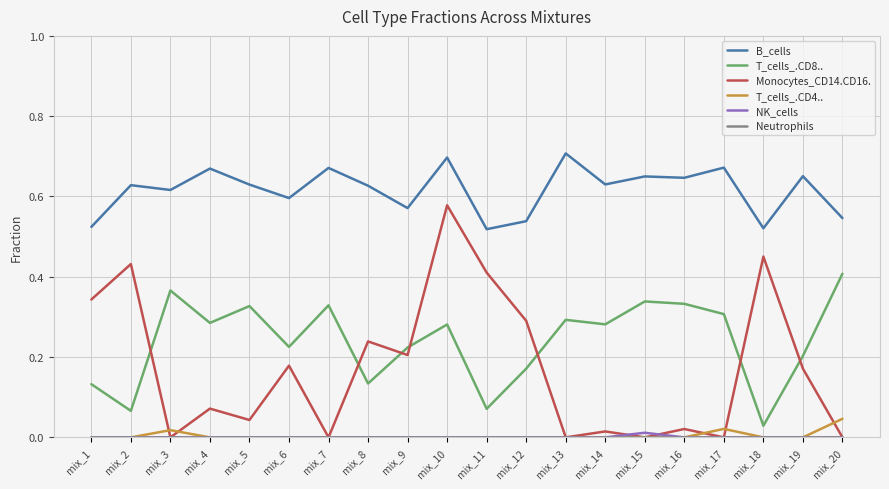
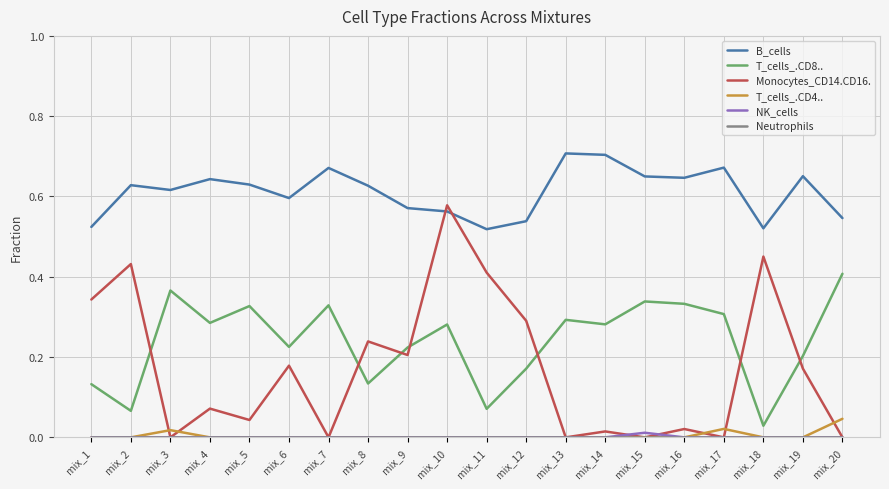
B_cells, mix_4: 0.67 -> 0.64
B_cells, mix_10: 0.70 -> 0.56
B_cells, mix_14: 0.63 -> 0.70
